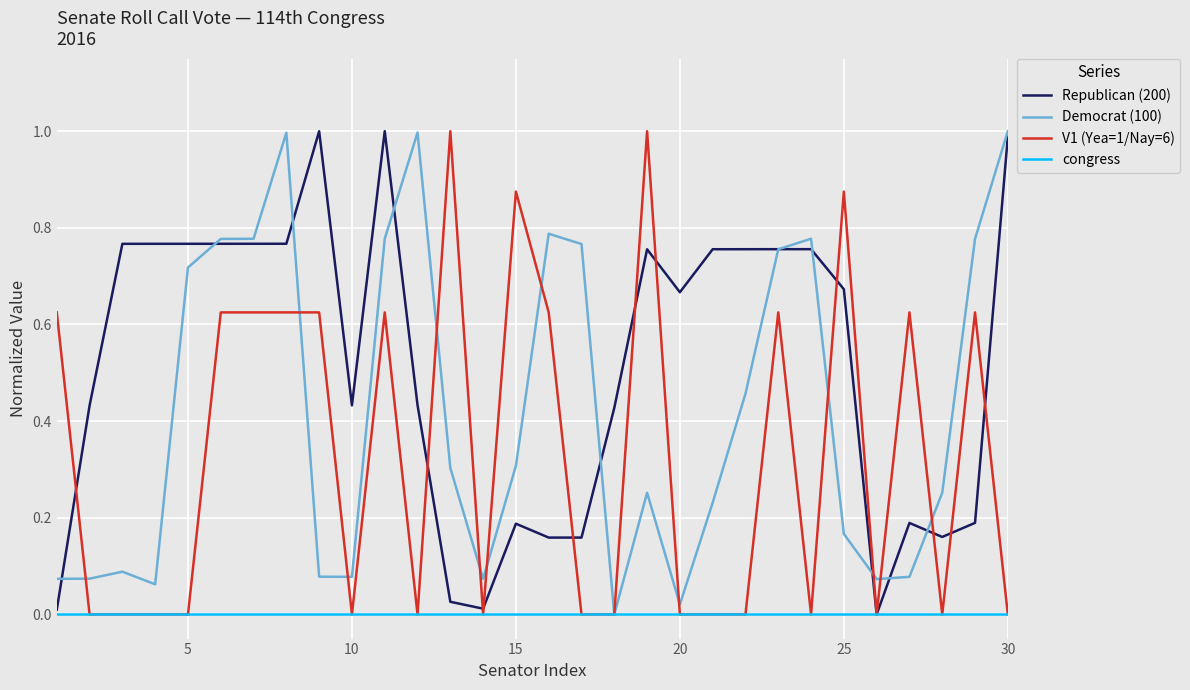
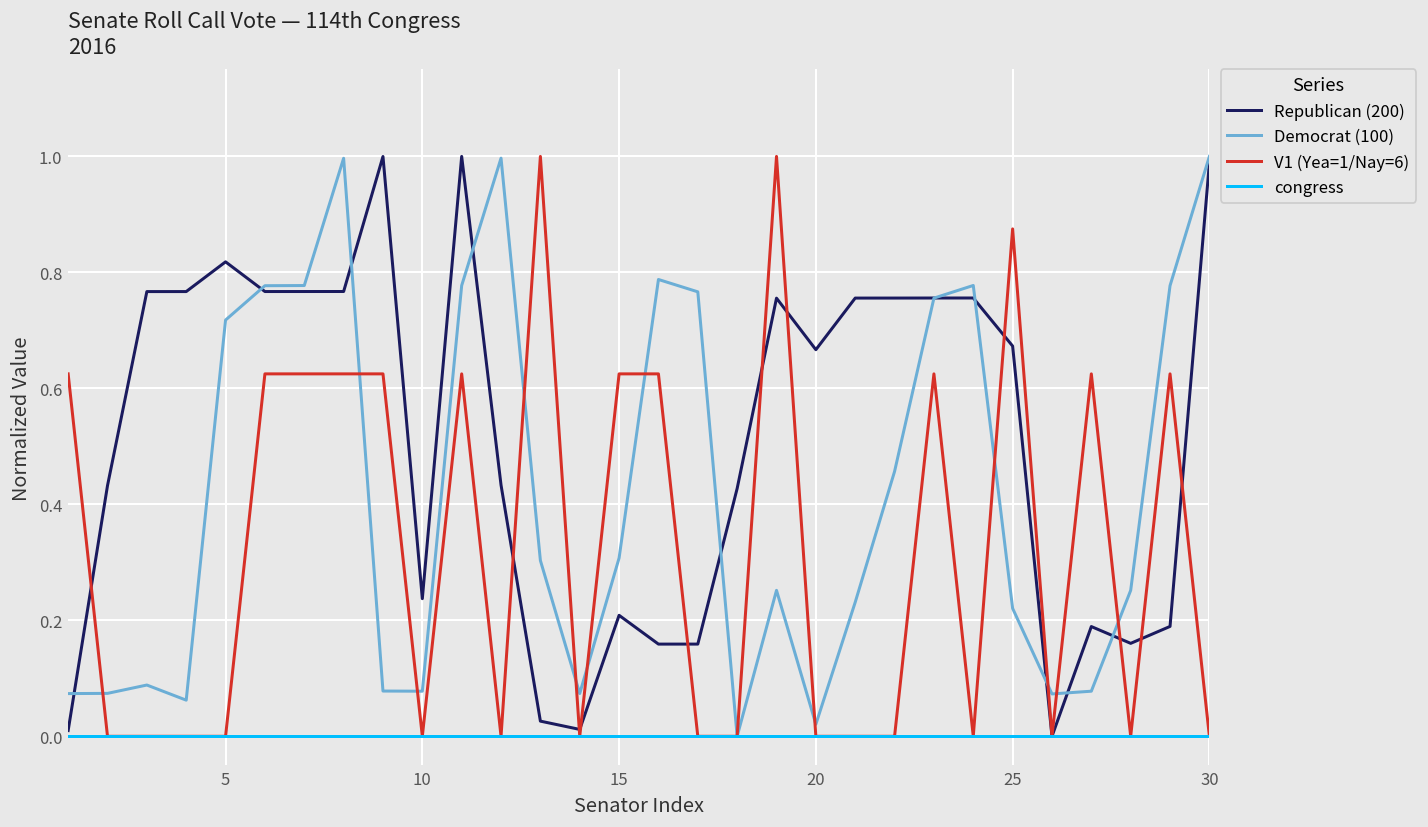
Republican (200), 5: 0.77 -> 0.82
Republican (200), 10: 0.43 -> 0.24
Republican (200), 15: 0.19 -> 0.21
V1 (Yea=1/Nay=6), 15: 0.88 -> 0.63
Democrat (100), 25: 0.17 -> 0.22
